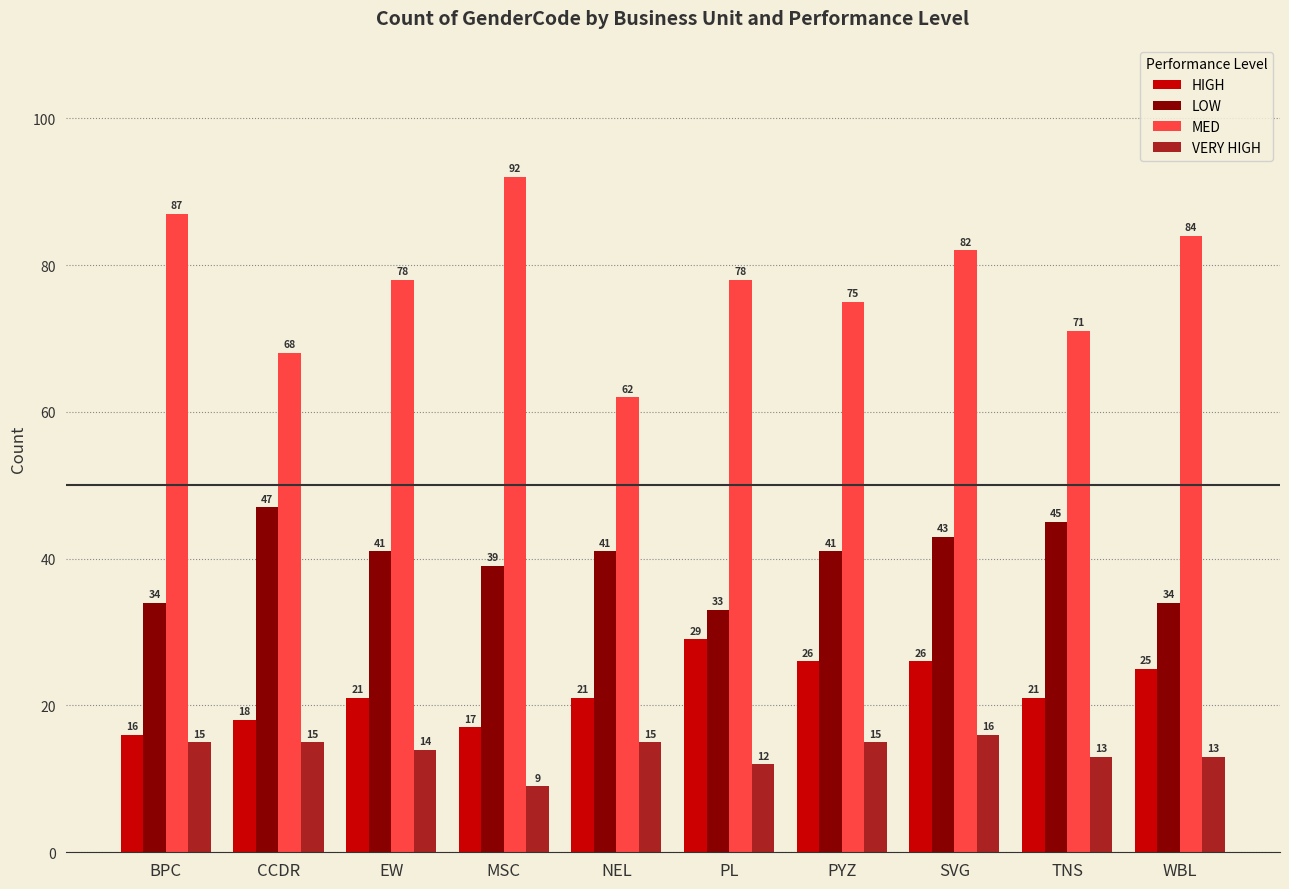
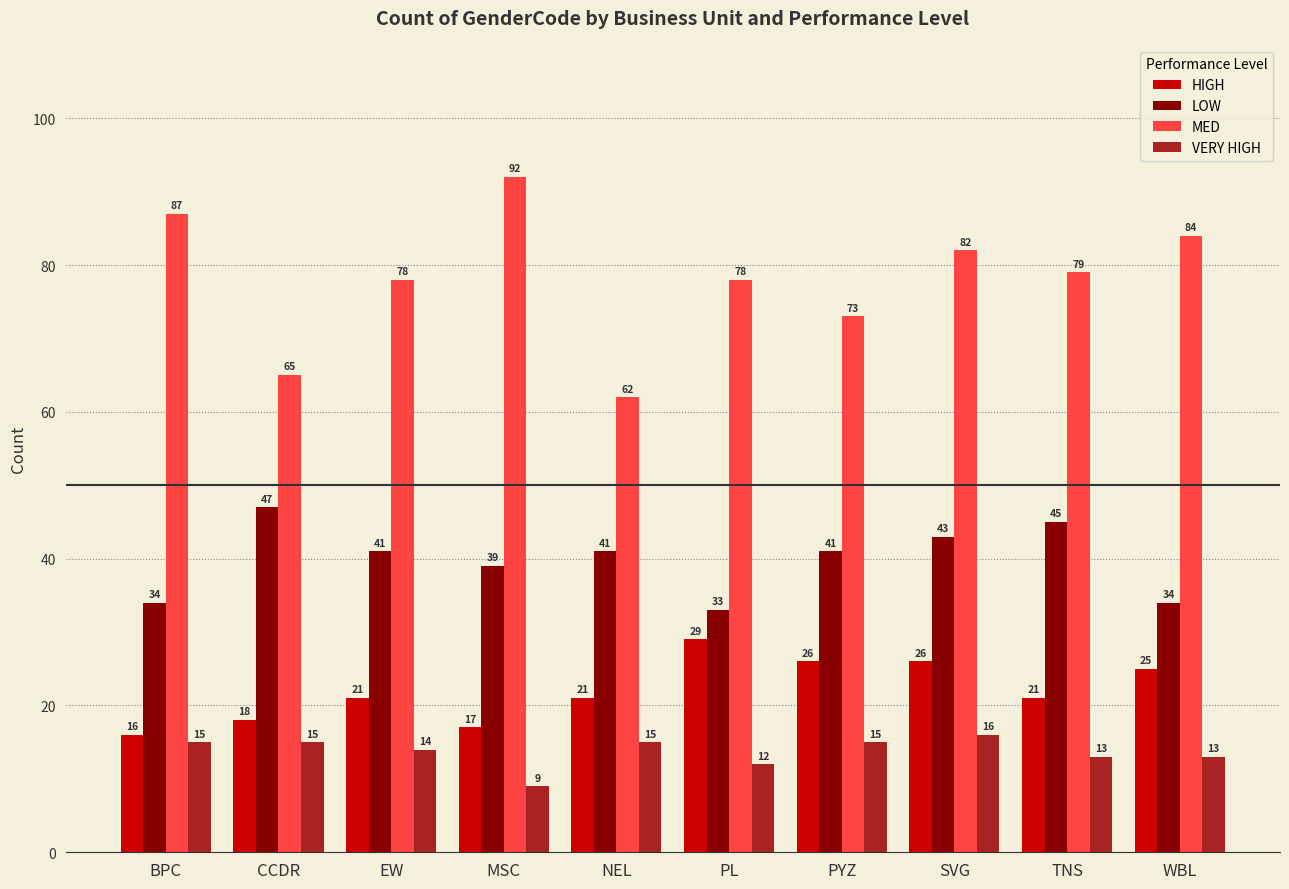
MED, CCDR: 68 -> 65
MED, PYZ: 75 -> 73
MED, TNS: 71 -> 79
